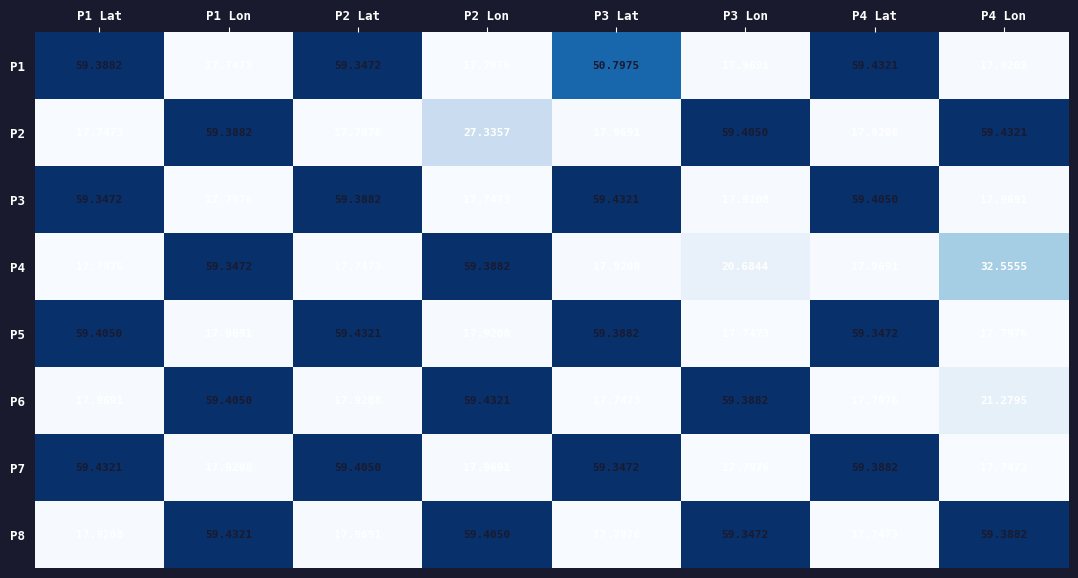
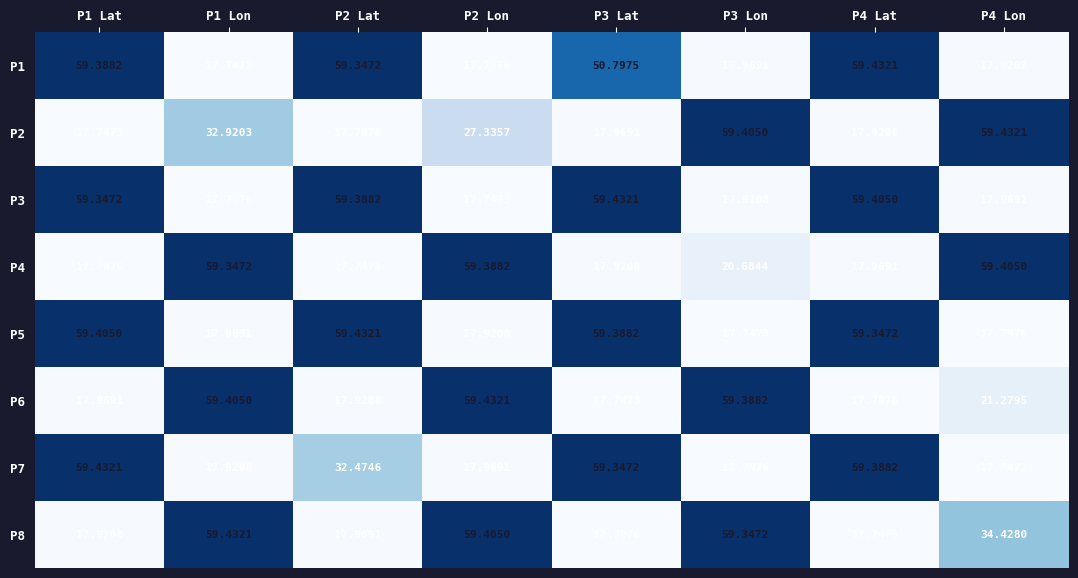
P2, P1 Lon: 59.3882 -> 32.9203
P4, P4 Lon: 32.5555 -> 59.4050
P7, P2 Lat: 59.4050 -> 32.4746
P8, P4 Lon: 59.3882 -> 34.4280
